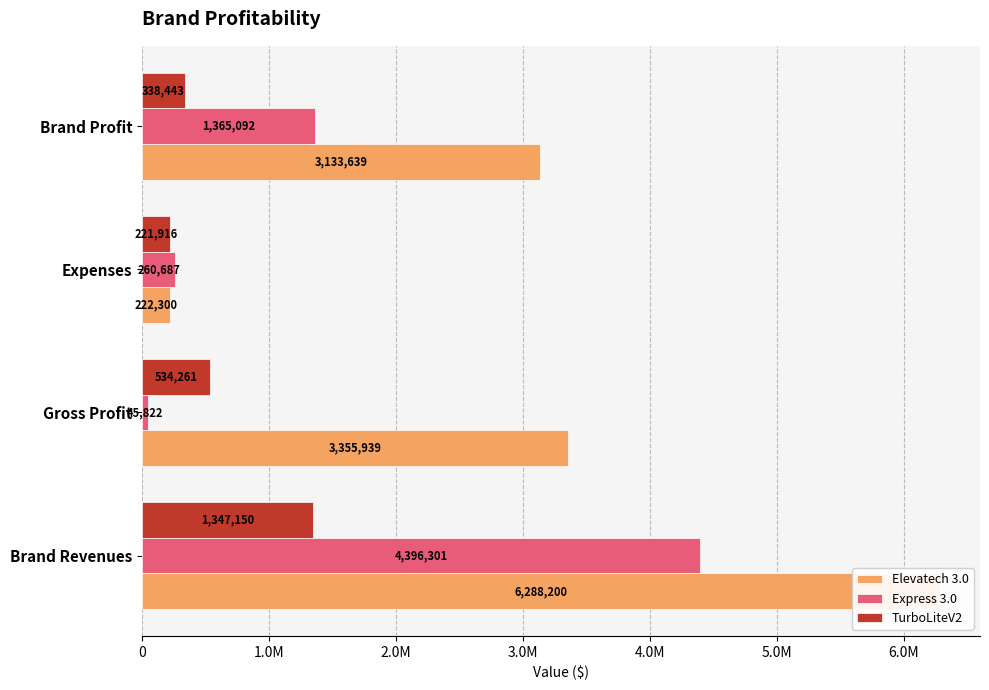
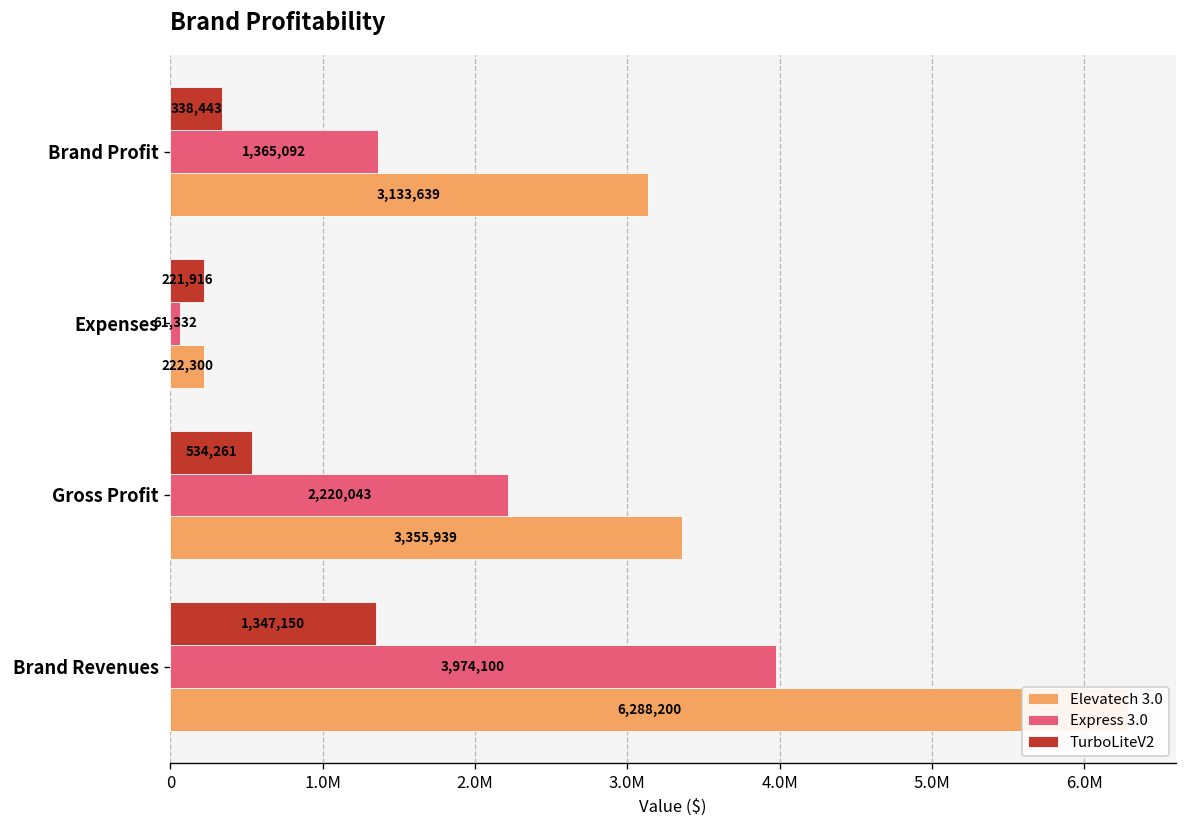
Express 3.0, Expenses: 260,687 -> 61,332
Express 3.0, Gross Profit: 45,822 -> 2,220,043
Express 3.0, Brand Revenues: 4,396,301 -> 3,974,100
